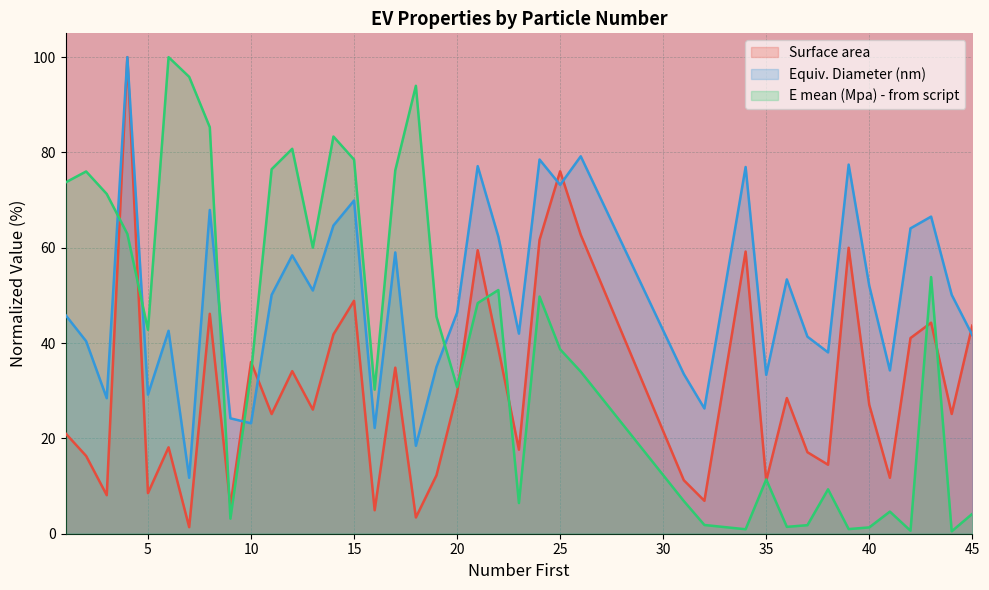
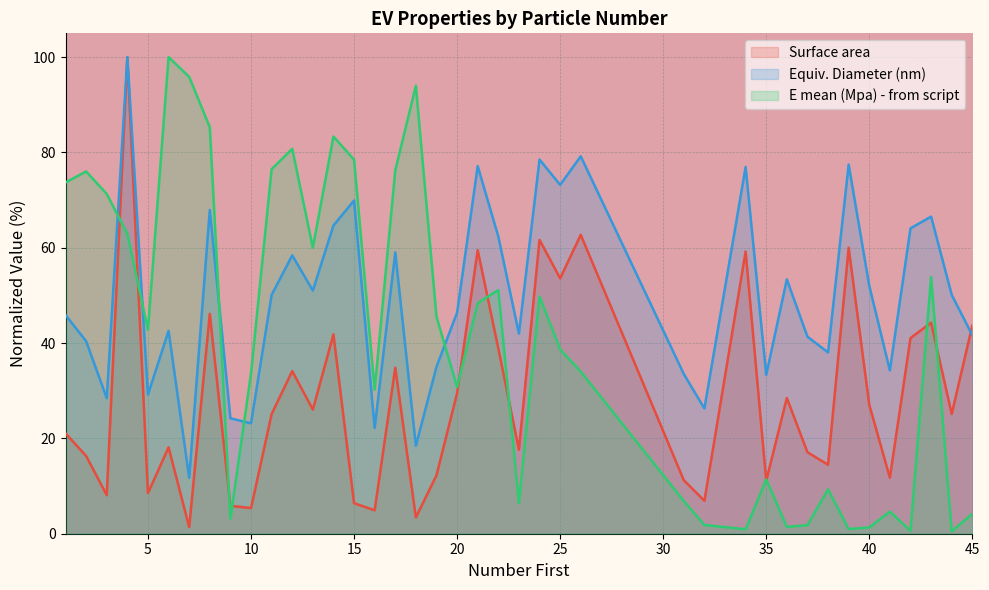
Surface area, 10: 36 -> 5
Surface area, 15: 49 -> 6
Surface area, 25: 76 -> 54
